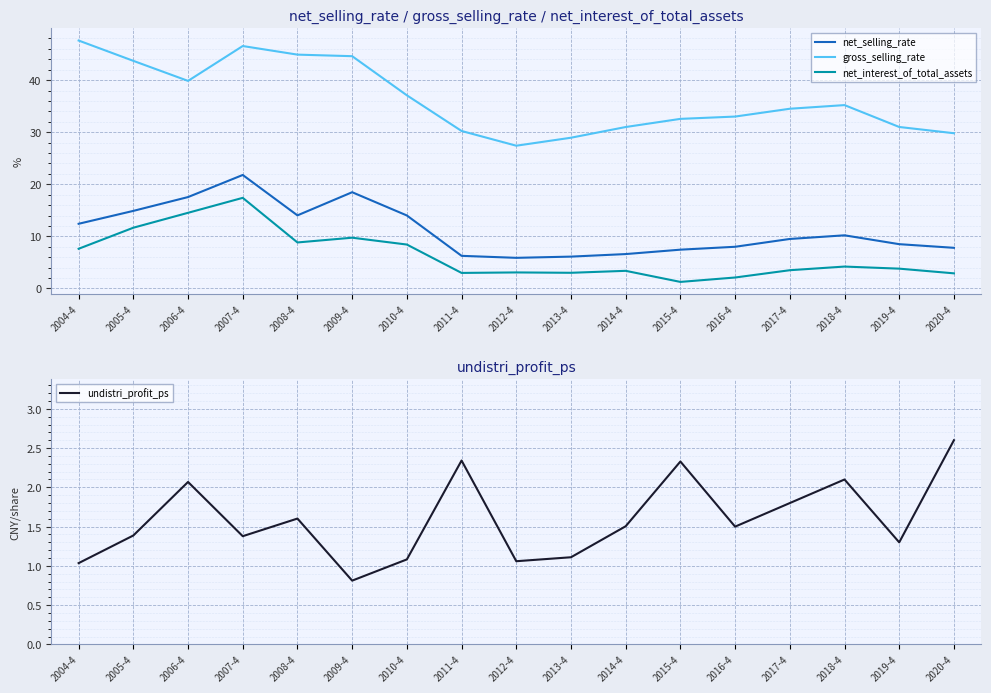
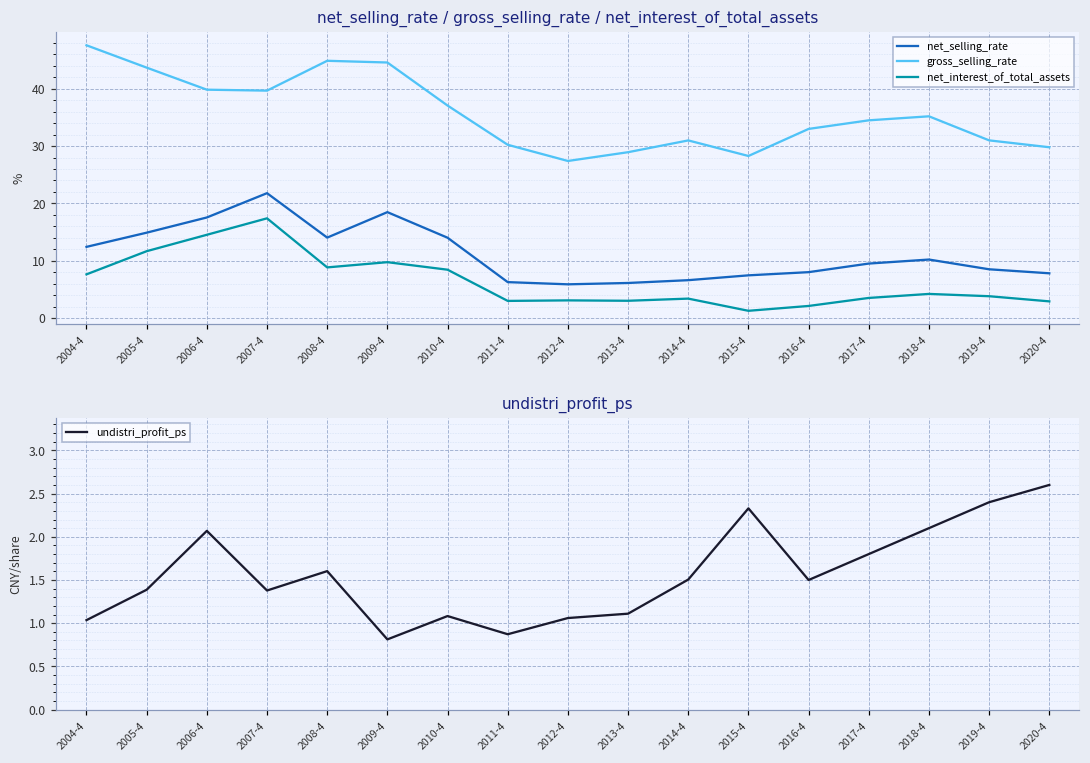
net_selling_rate / gross_selling_rate / net_interest_of_total_assets, gross_selling_rate, 2007-4: 47 -> 40
net_selling_rate / gross_selling_rate / net_interest_of_total_assets, gross_selling_rate, 2015-4: 33 -> 28
undistri_profit_ps, 2011-4: 2.3 -> 0.9
undistri_profit_ps, 2019-4: 1.3 -> 2.4
